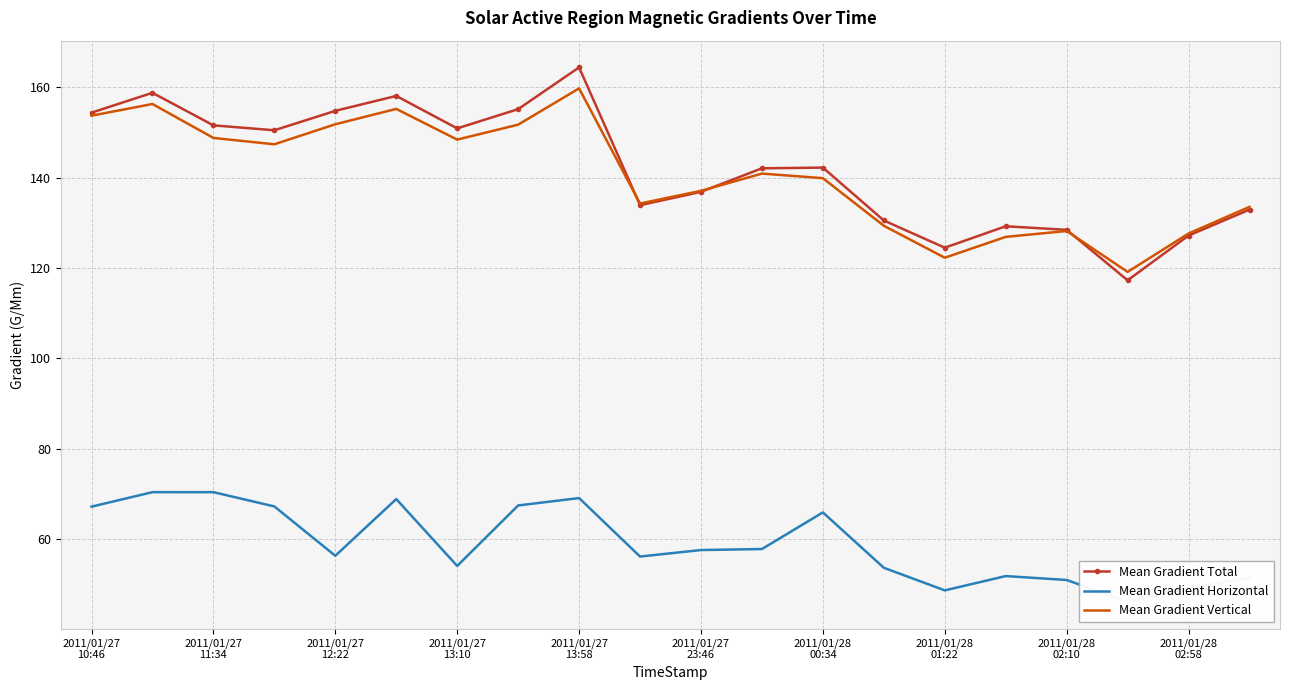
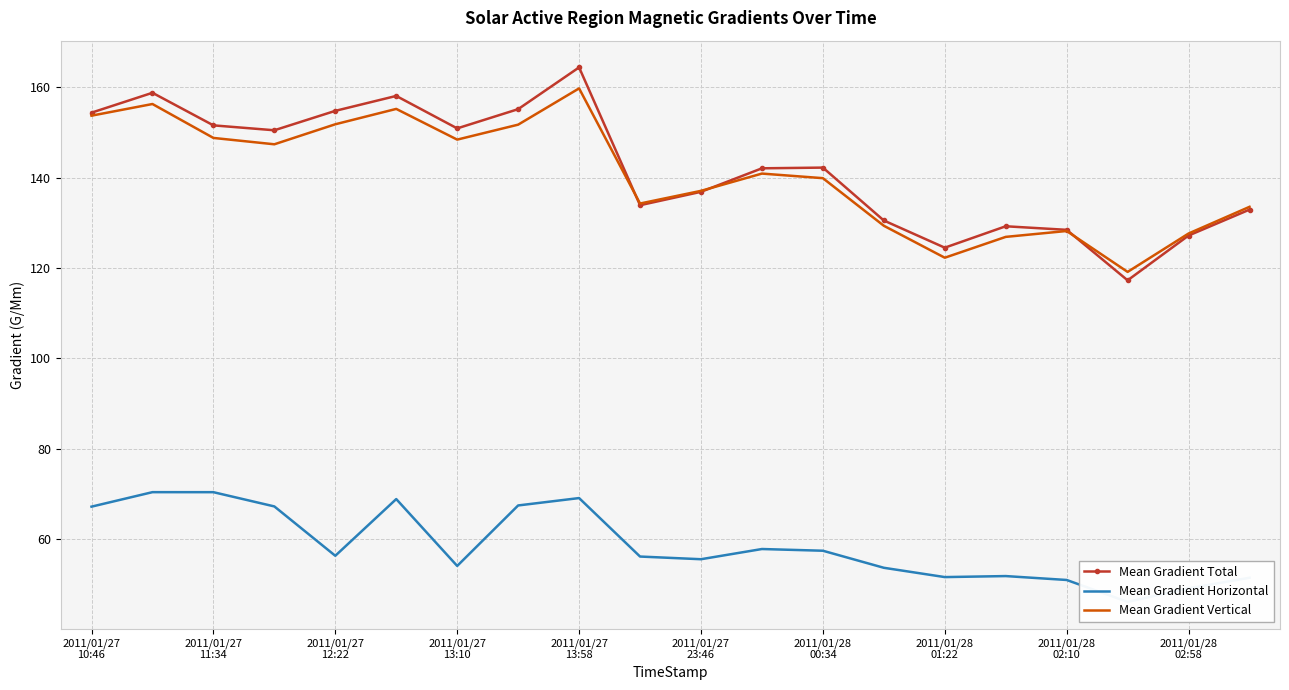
Mean Gradient Horizontal, 2011/01/27 23:46: 58 -> 56
Mean Gradient Horizontal, 2011/01/28 00:34: 66 -> 57
Mean Gradient Horizontal, 2011/01/28 01:22: 49 -> 52
